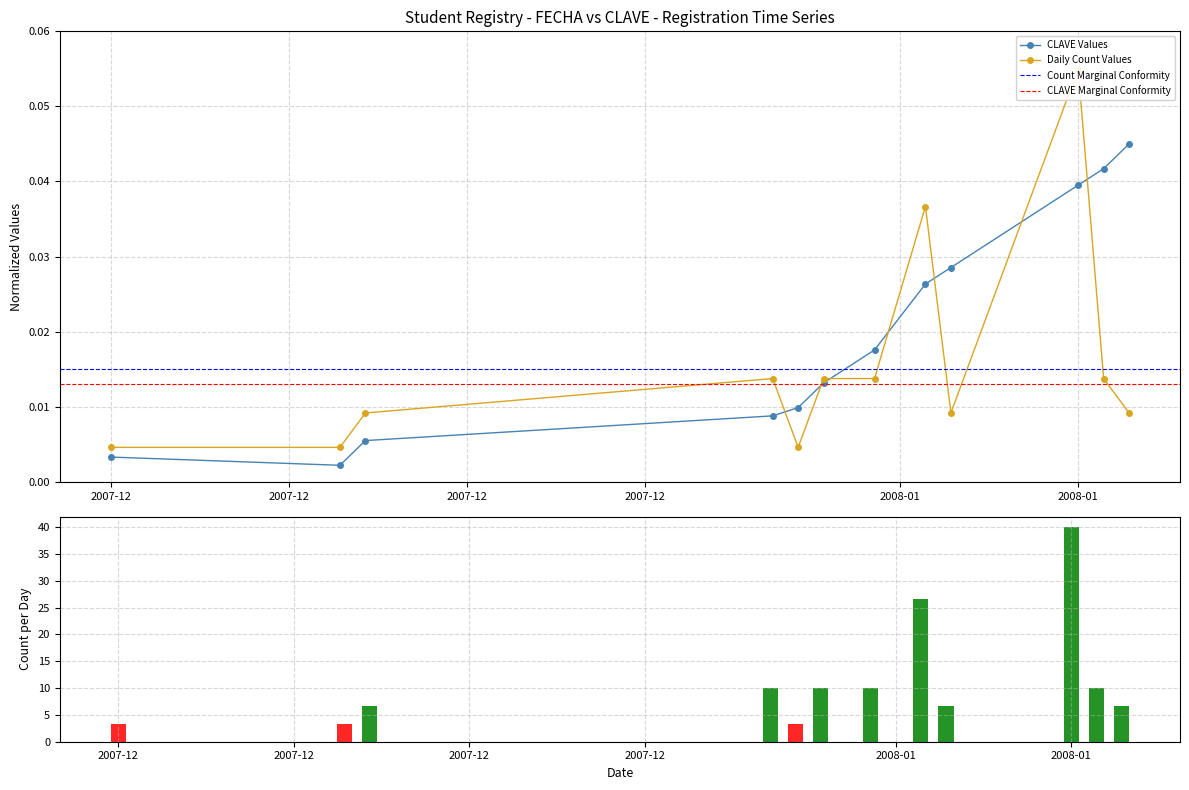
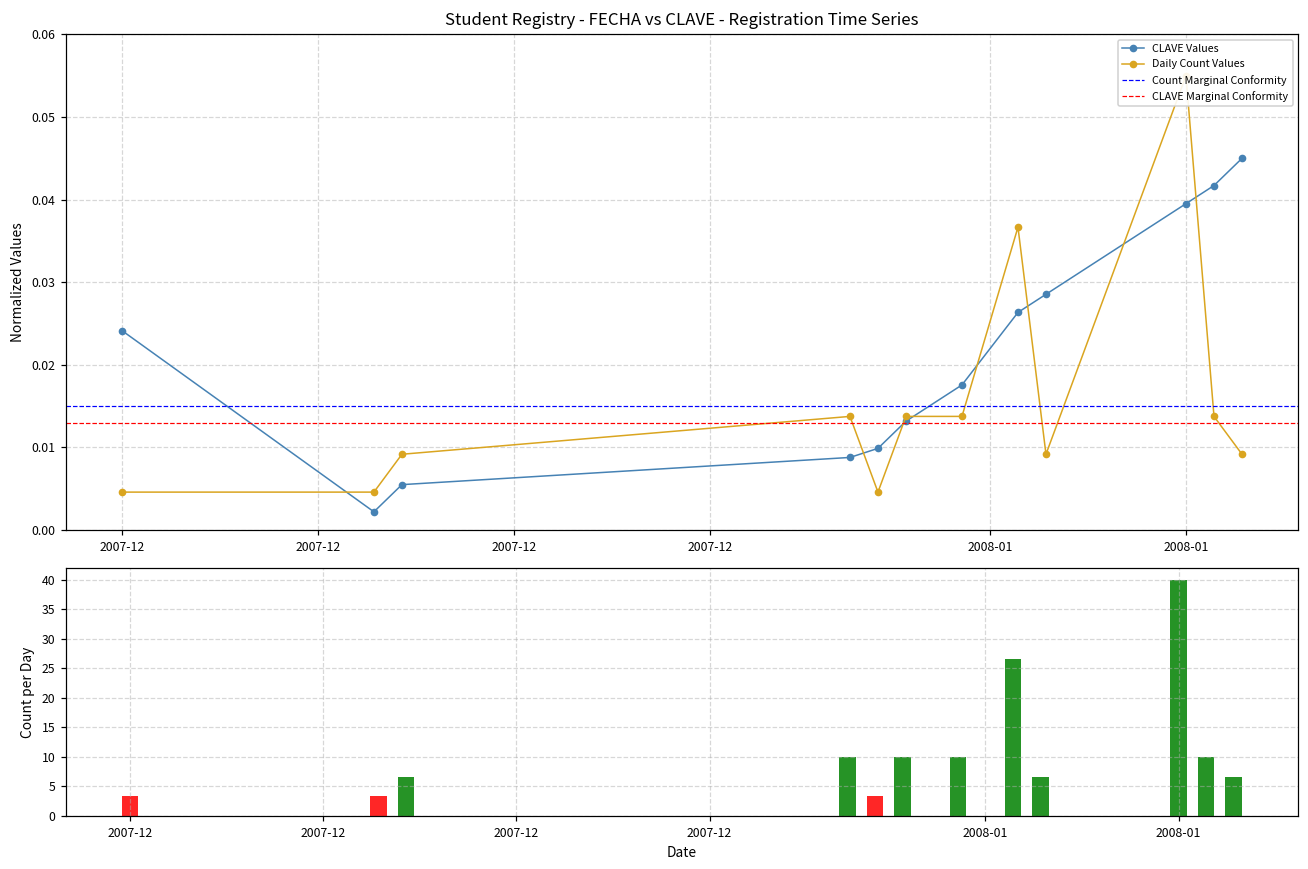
Student Registry - FECHA vs CLAVE - Registration Time Series, CLAVE Values, 2007-12: 0.003 -> 0.024
